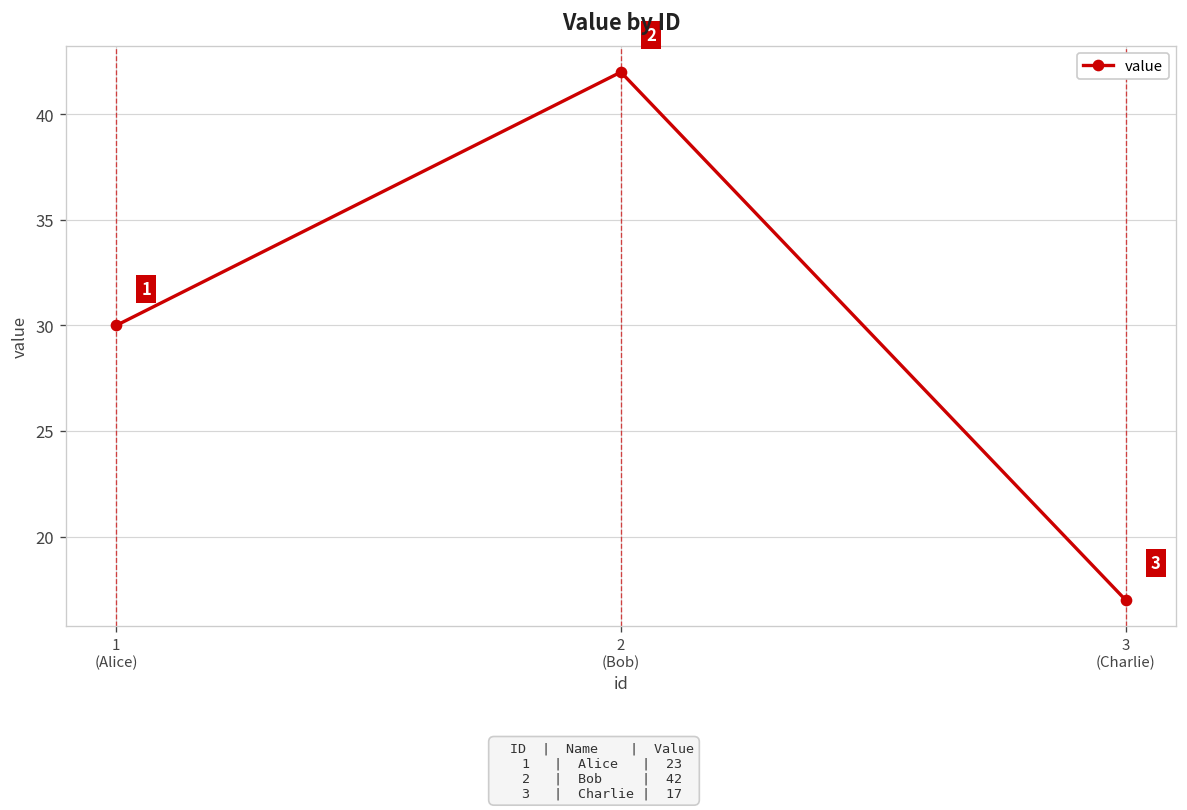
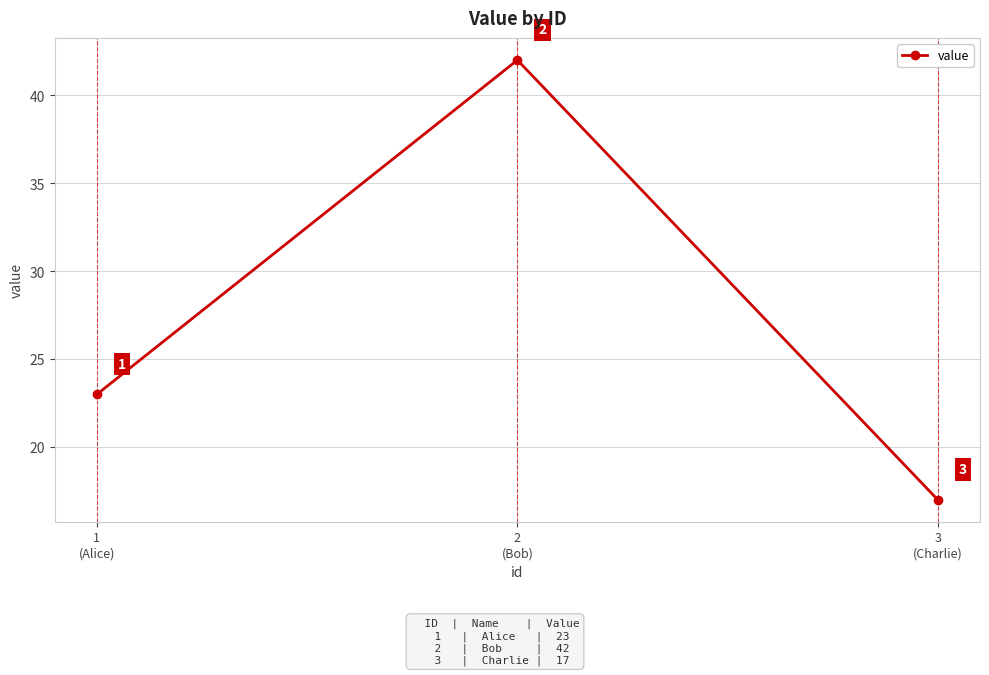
1 (Alice): 30 -> 23
